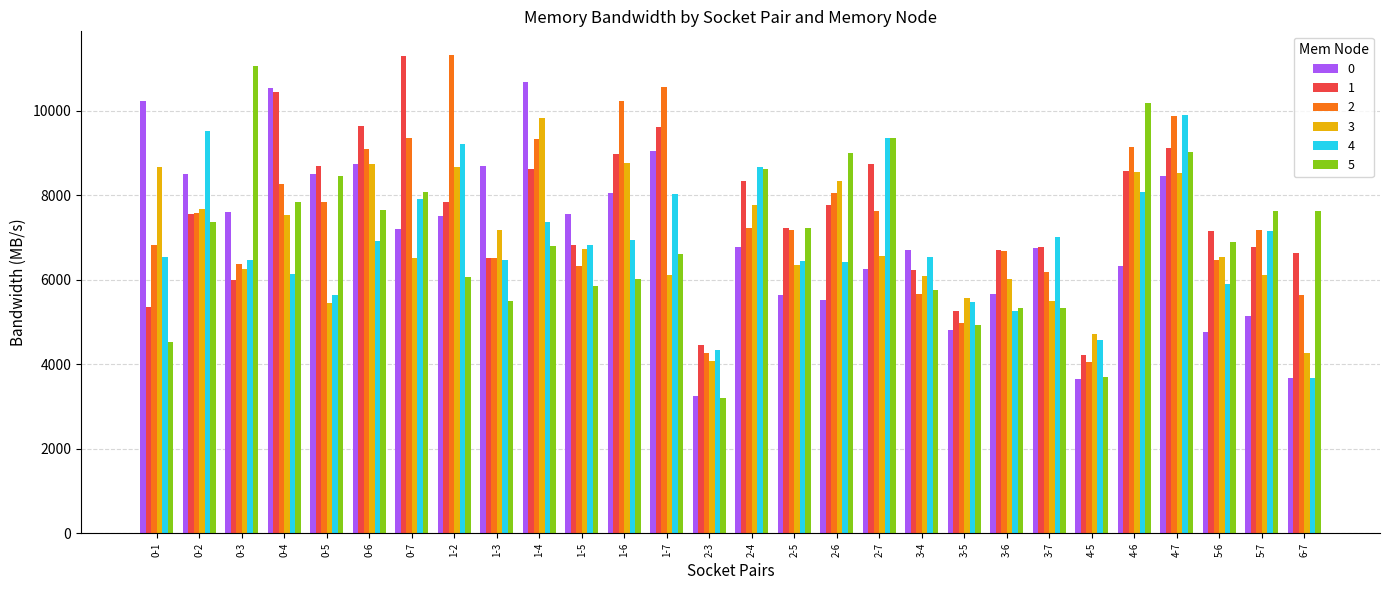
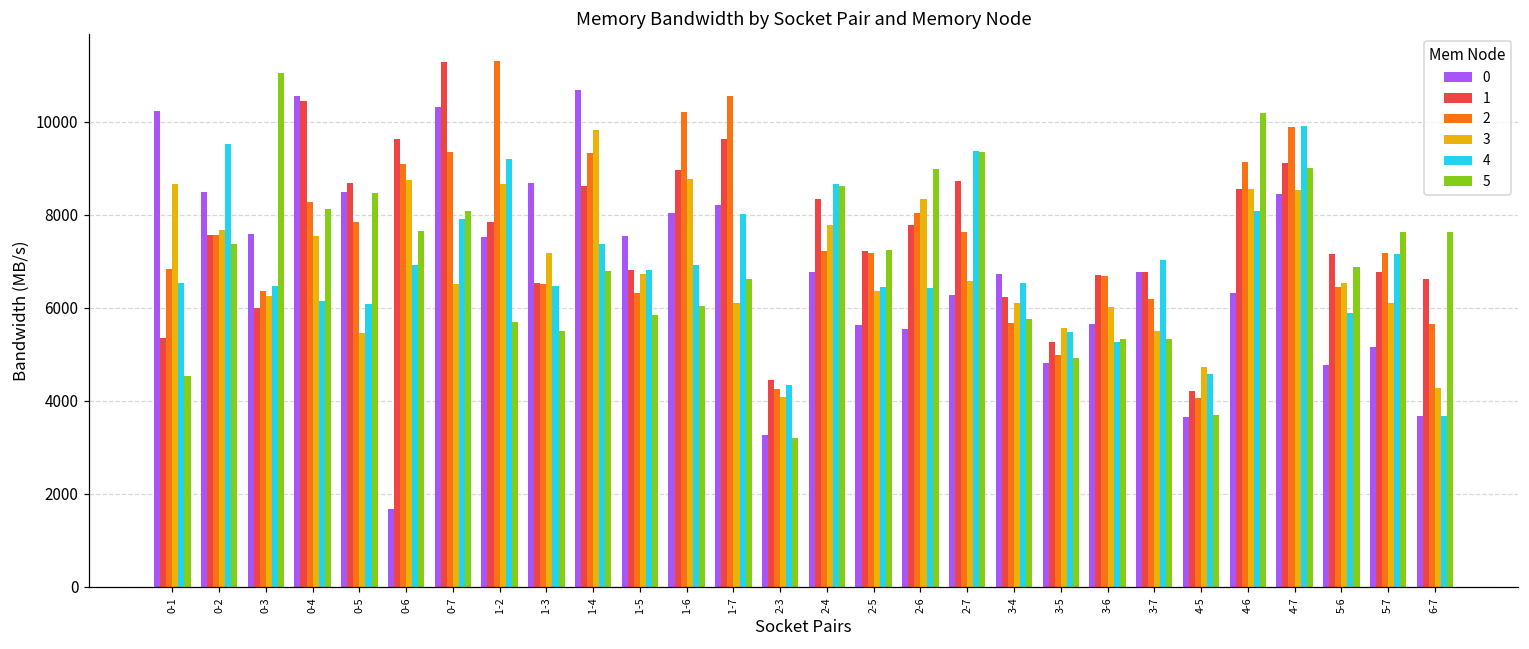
5, 0-4: 7800 -> 8100
4, 0-5: 5600 -> 6100
0, 0-6: 8700 -> 1700
0, 0-7: 7200 -> 10300
5, 1-2: 6100 -> 5700
0, 1-7: 9000 -> 8200
